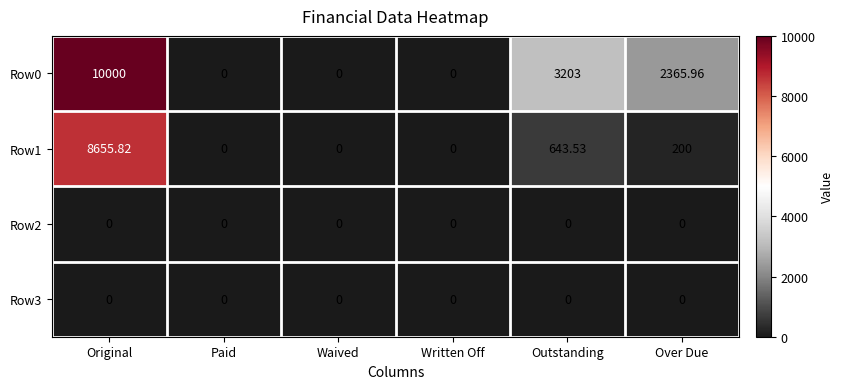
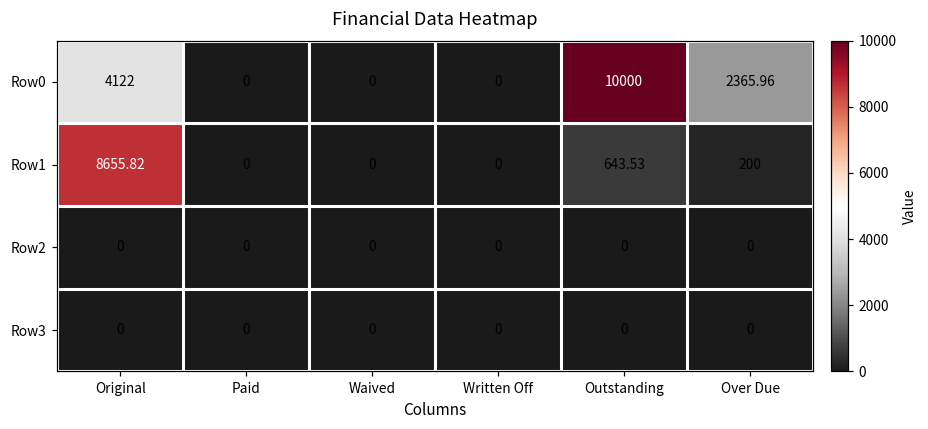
Row0, Original: 10000 -> 4122
Row0, Outstanding: 3203 -> 10000
